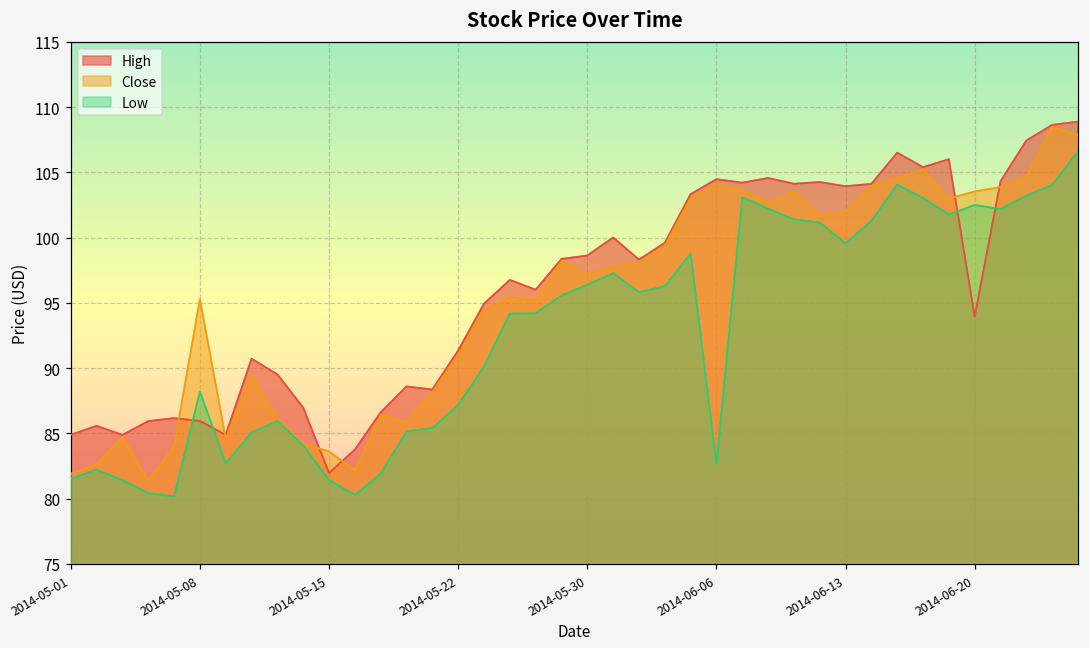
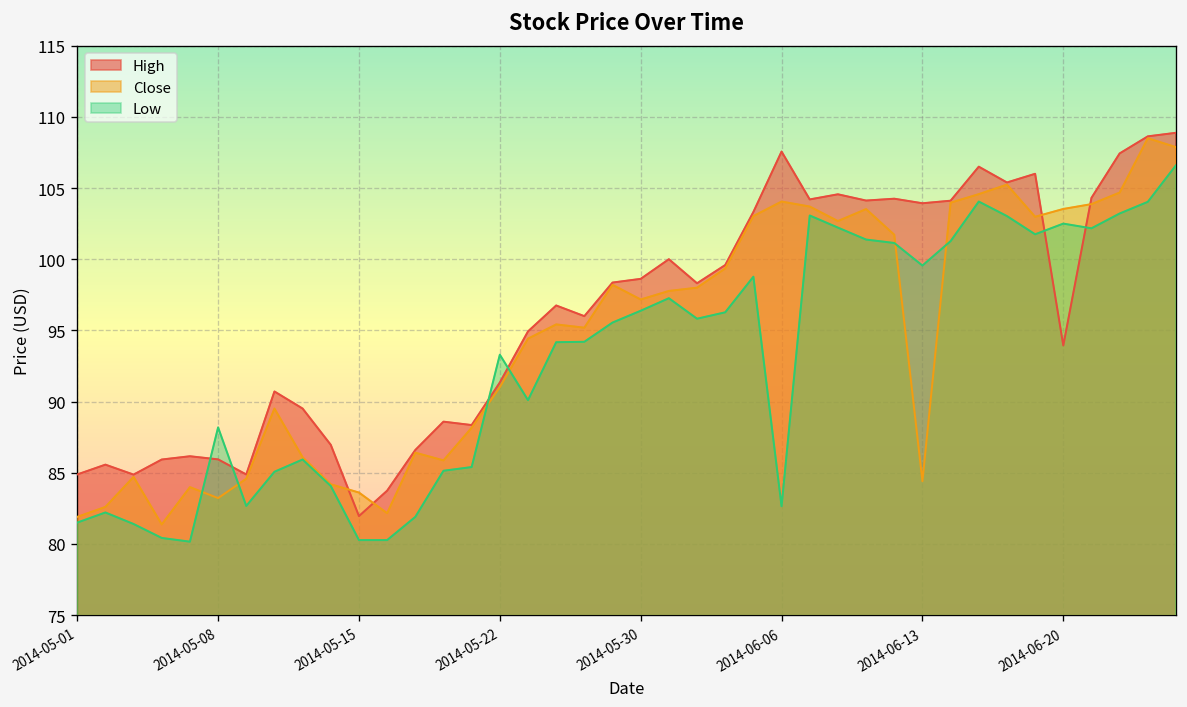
Close, 2014-05-08: 95.3 -> 83.2
Low, 2014-05-15: 81.4 -> 80.3
Low, 2014-05-22: 87.2 -> 93.3
High, 2014-06-06: 104.5 -> 107.6
Close, 2014-06-13: 102.0 -> 84.4
